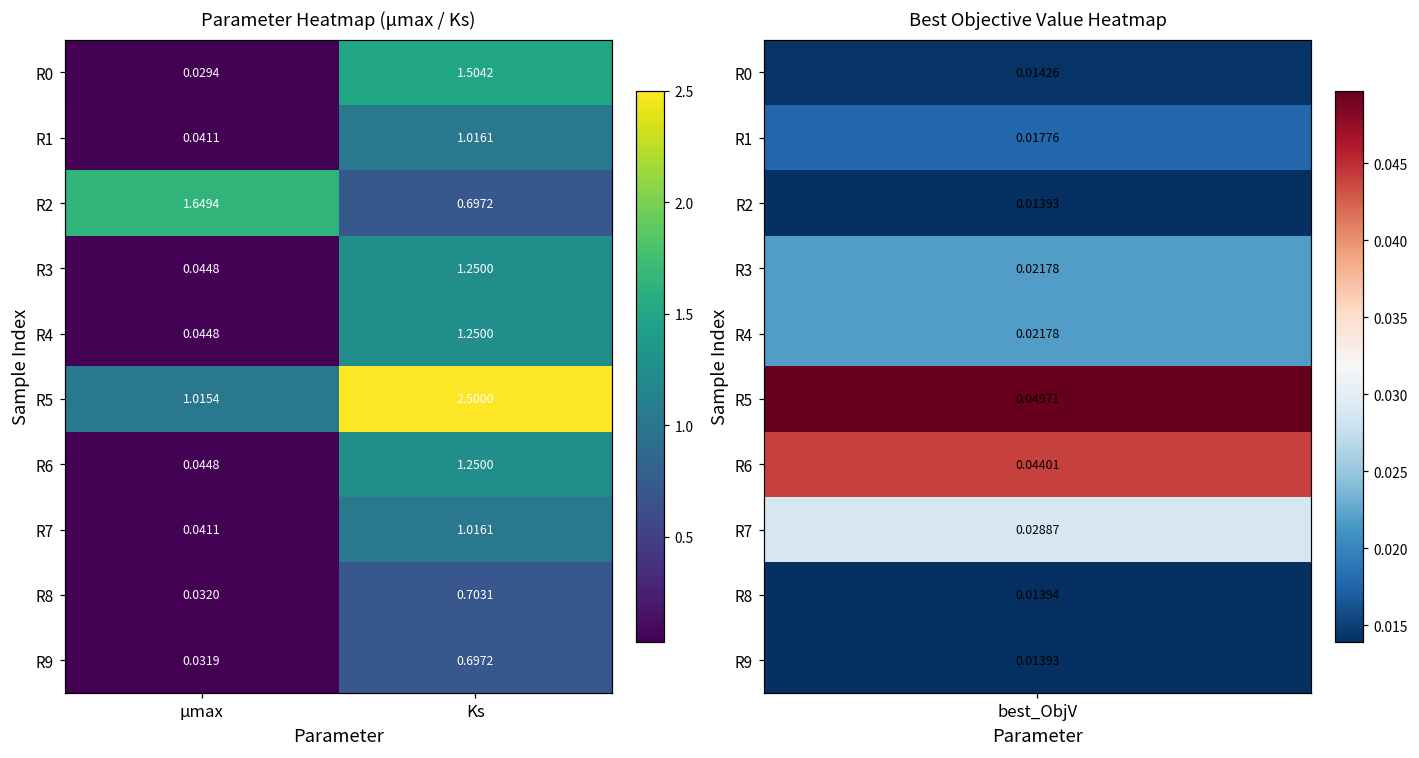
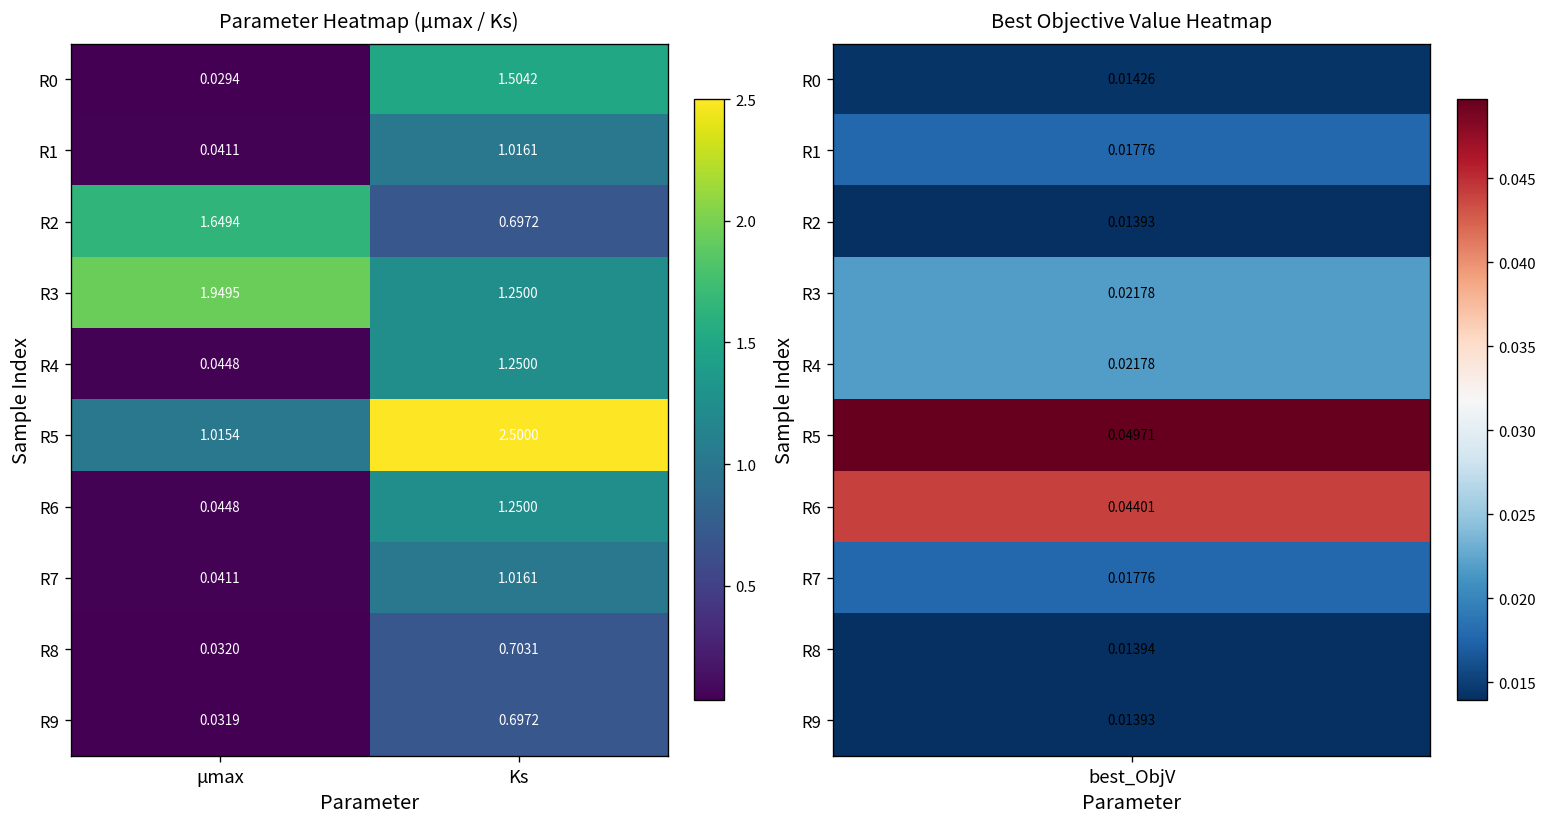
Parameter Heatmap (μmax / Ks), R3, μmax: 0.0448 -> 1.9495
Best Objective Value Heatmap, R7, best_ObjV: 0.02887 -> 0.01776
